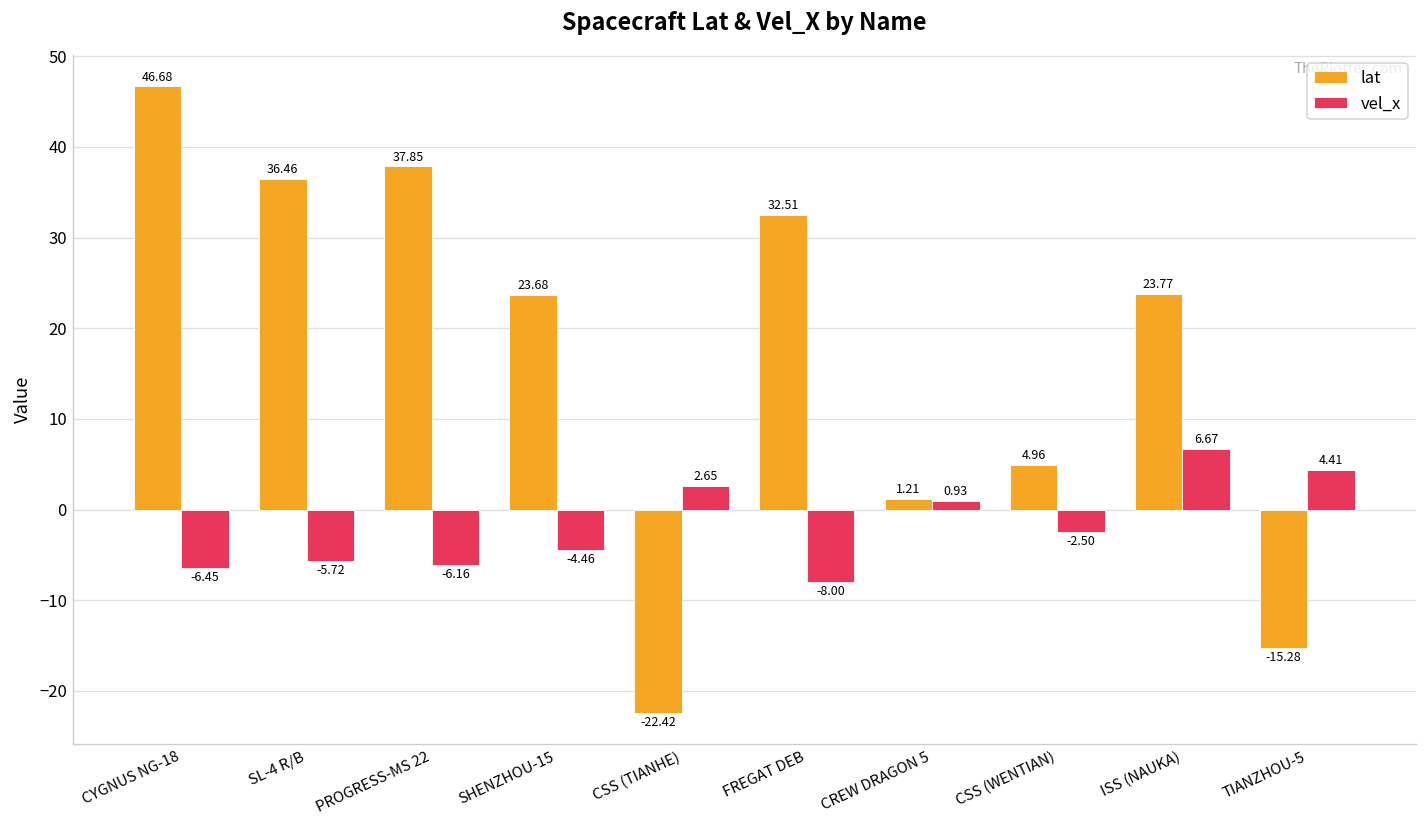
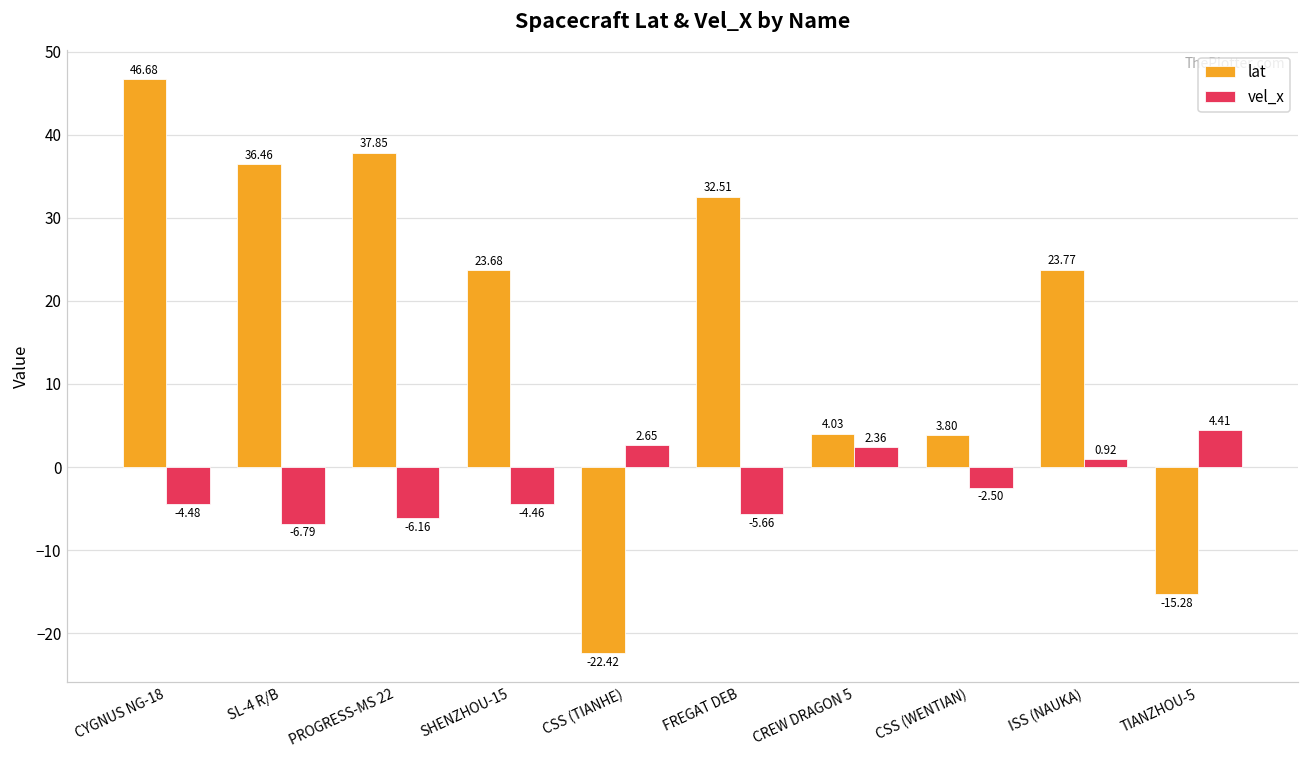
vel_x, CYGNUS NG-18: -6.45 -> -4.48
vel_x, SL-4 R/B: -5.72 -> -6.79
vel_x, FREGAT DEB: -8.00 -> -5.66
lat, CREW DRAGON 5: 1.21 -> 4.03
vel_x, CREW DRAGON 5: 0.93 -> 2.36
lat, CSS (WENTIAN): 4.96 -> 3.80
vel_x, ISS (NAUKA): 6.67 -> 0.92
